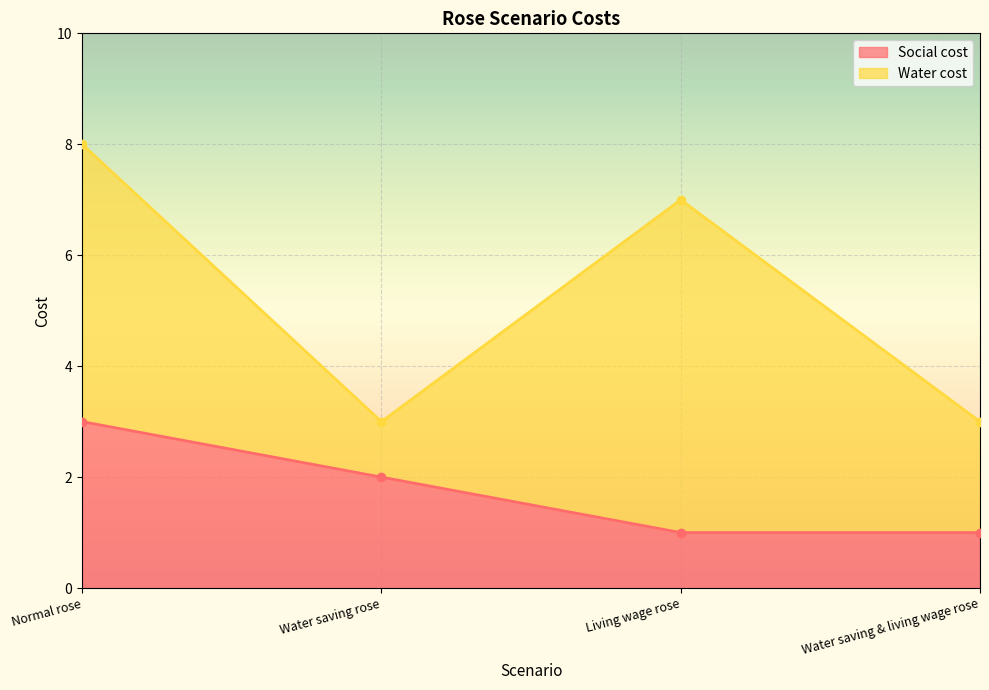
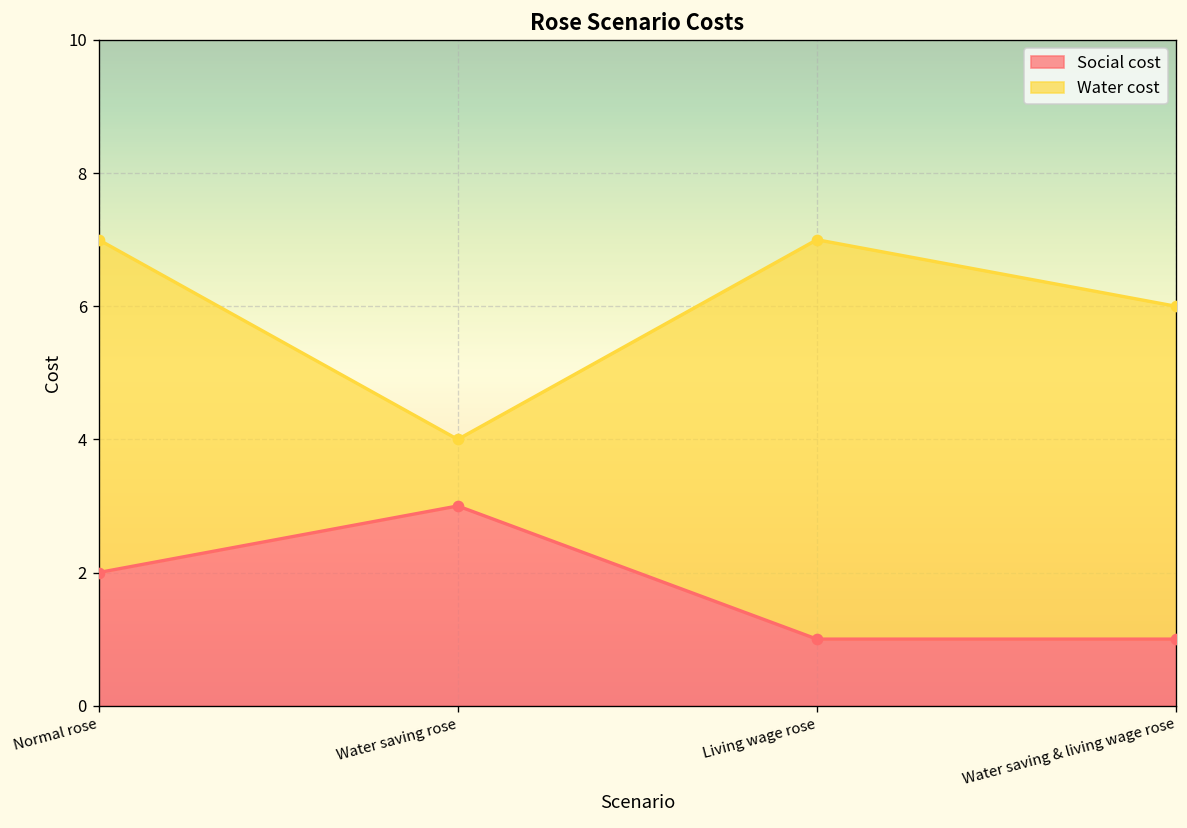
Social cost, Normal rose: 3 -> 2
Social cost, Water saving rose: 2 -> 3
Water cost, Water saving & living wage rose: 2 -> 5
